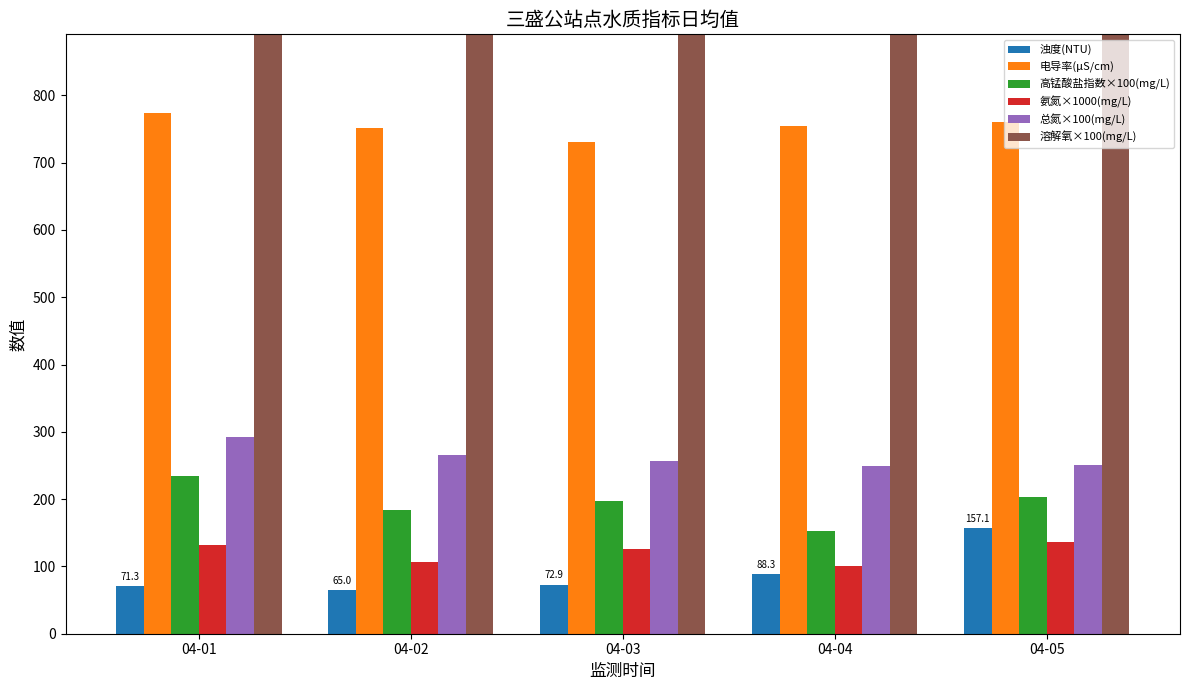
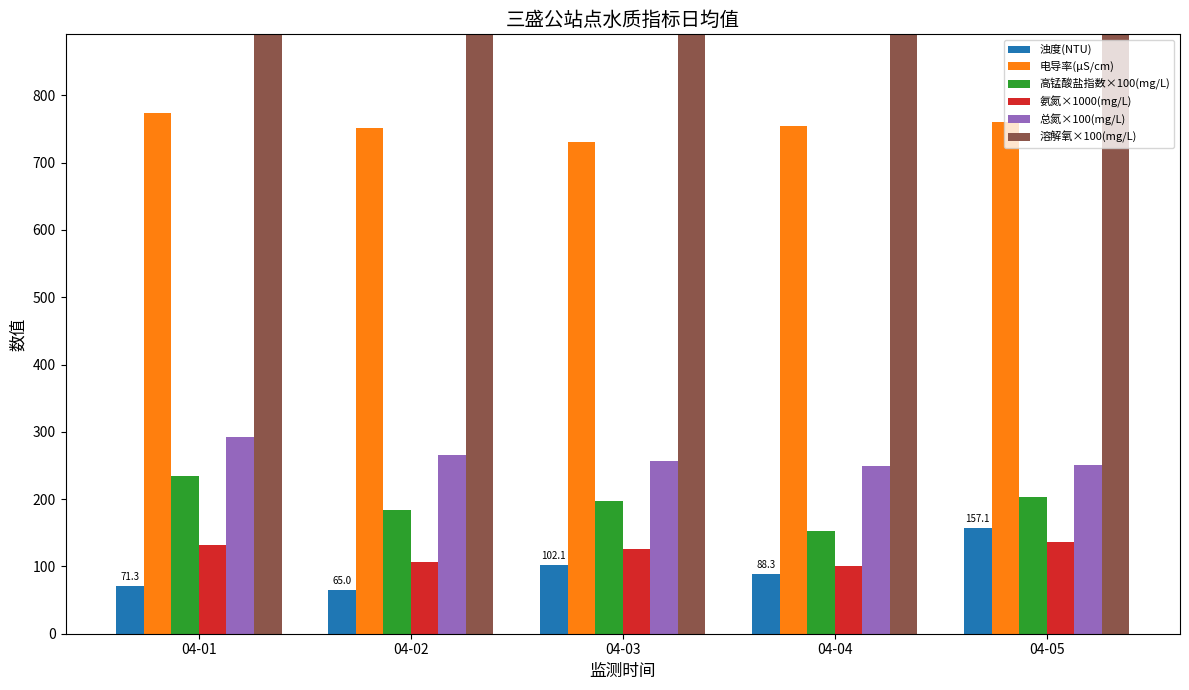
浊度(NTU), 04-03: 72.9 -> 102.1
